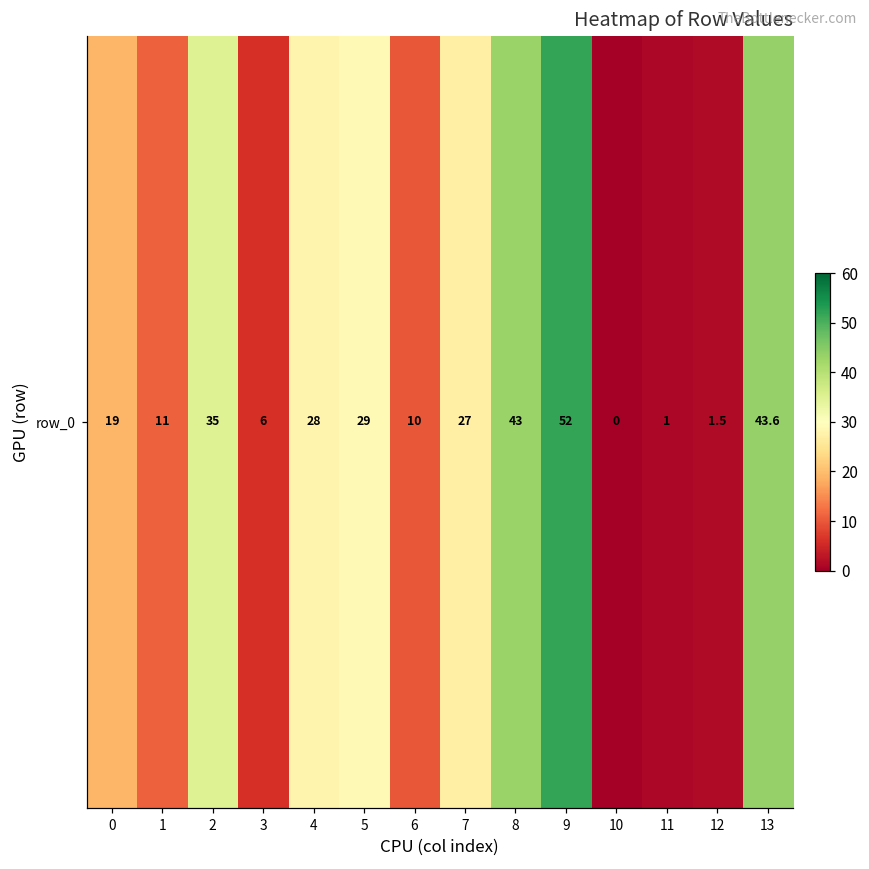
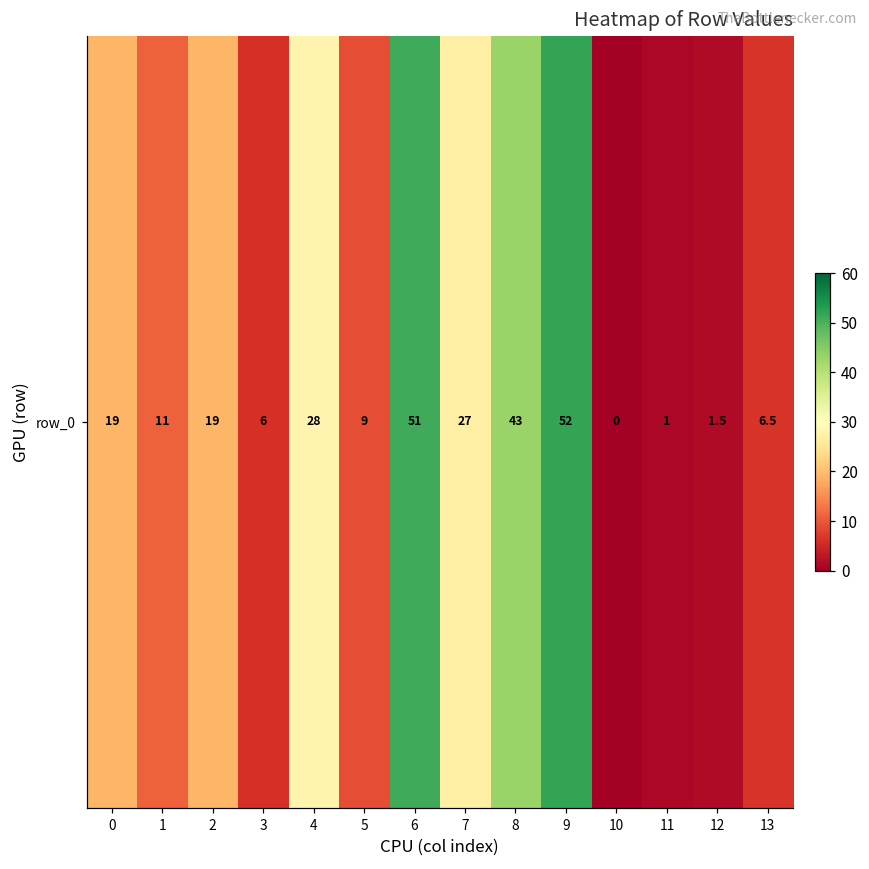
row_0, 2: 35 -> 19
row_0, 5: 29 -> 9
row_0, 6: 10 -> 51
row_0, 13: 43.6 -> 6.5
